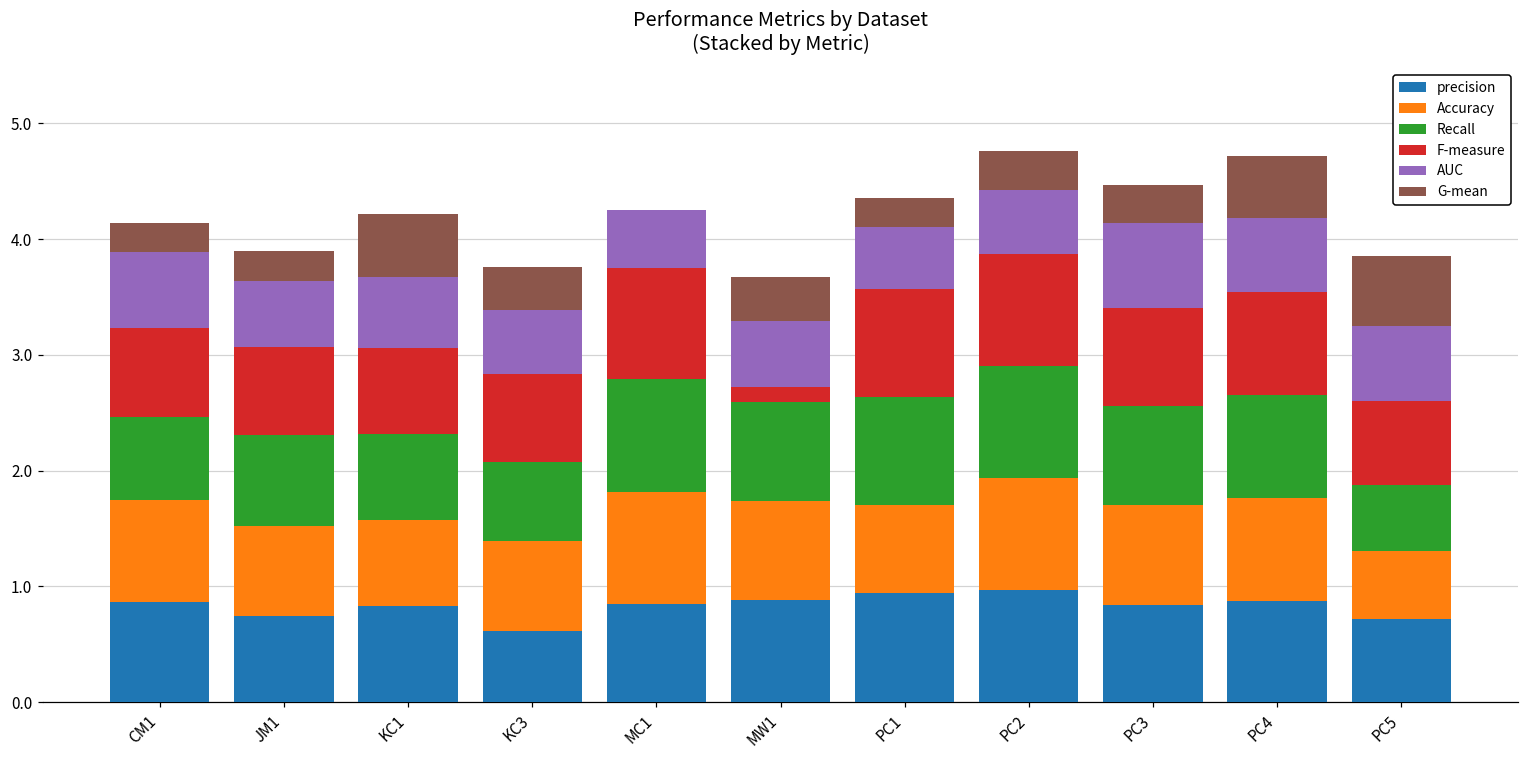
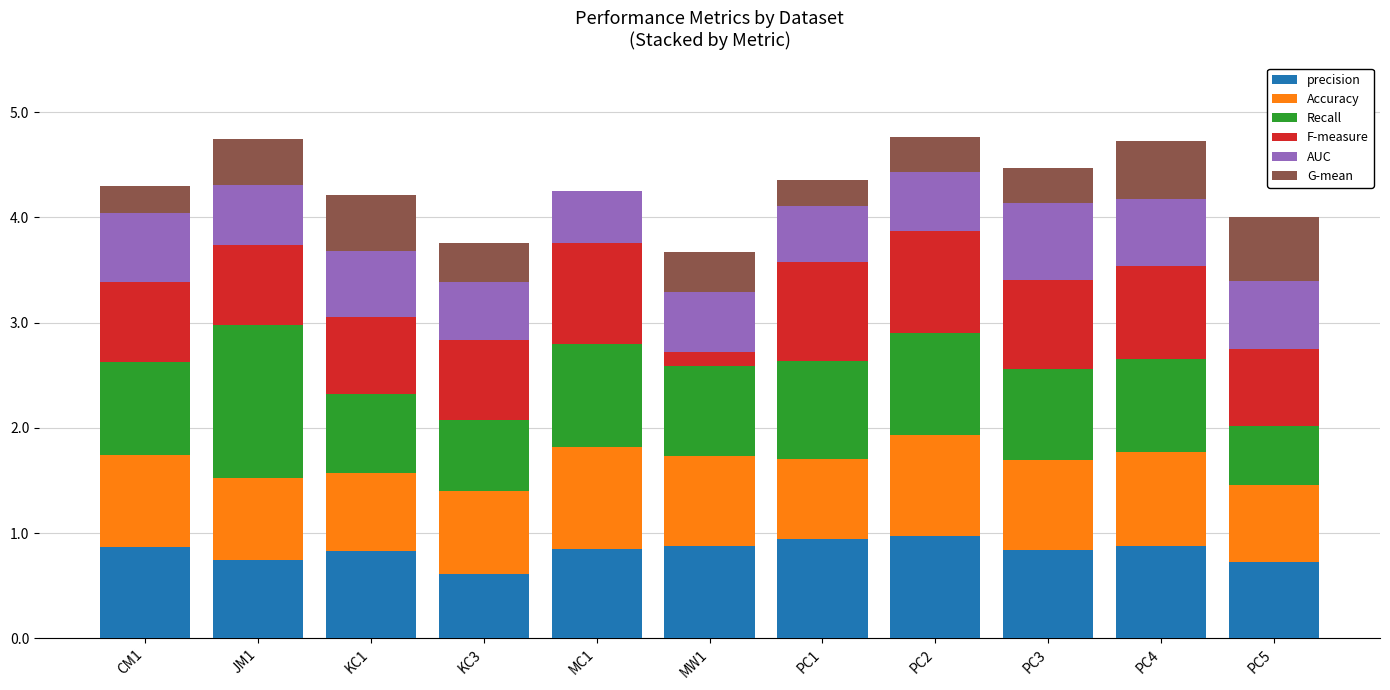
Recall, CM1: 0.72 -> 0.88
Recall, JM1: 0.78 -> 1.45
G-mean, JM1: 0.26 -> 0.43
Accuracy, PC5: 0.59 -> 0.74
